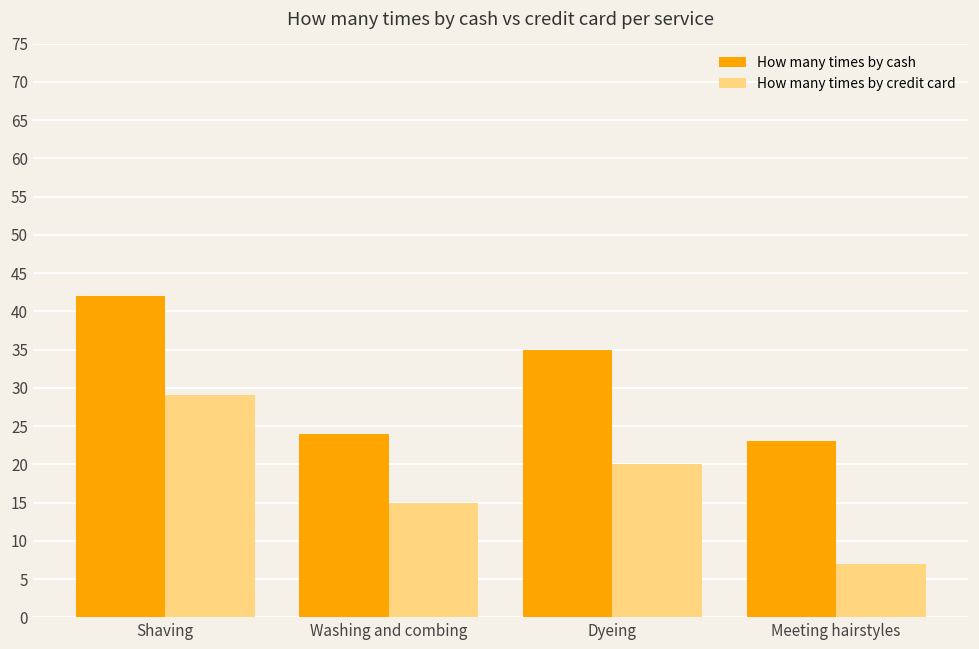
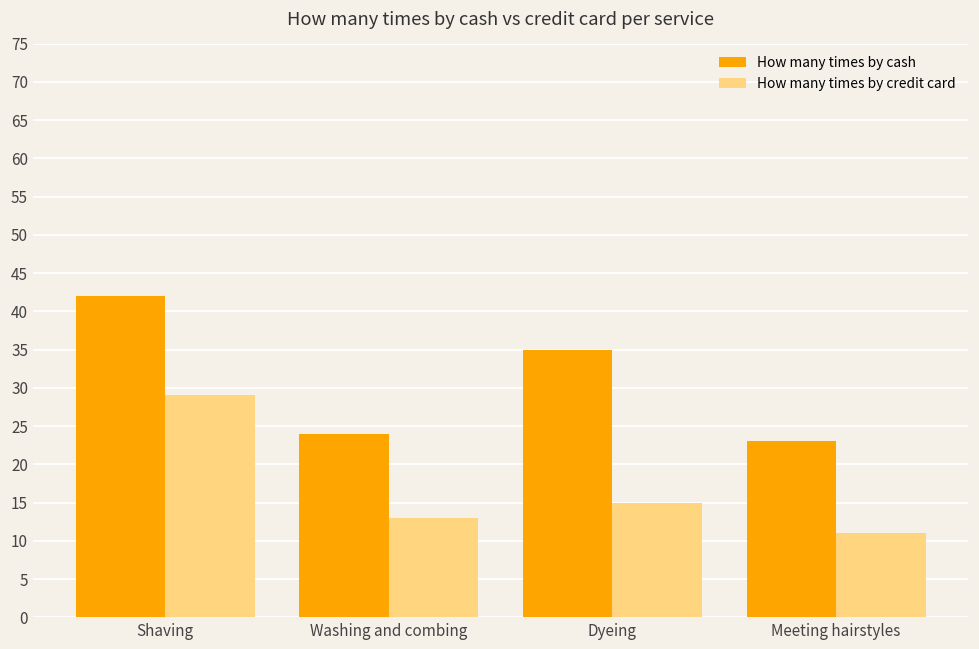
How many times by credit card, Washing and combing: 15 -> 13
How many times by credit card, Dyeing: 20 -> 15
How many times by credit card, Meeting hairstyles: 7 -> 11
